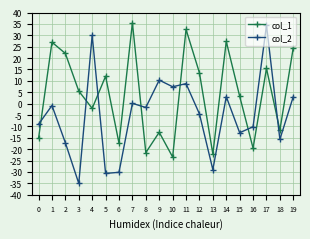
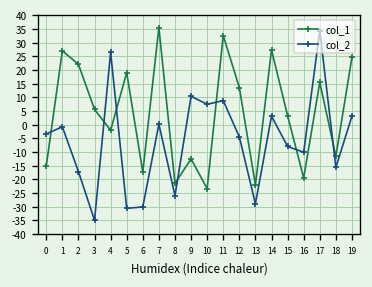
col_2, 0: -9 -> -3
col_2, 4: 30 -> 26
col_1, 5: 12 -> 19
col_2, 8: -2 -> -26
col_2, 15: -13 -> -8
